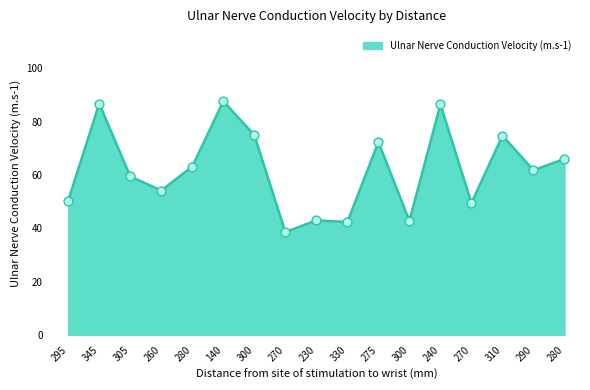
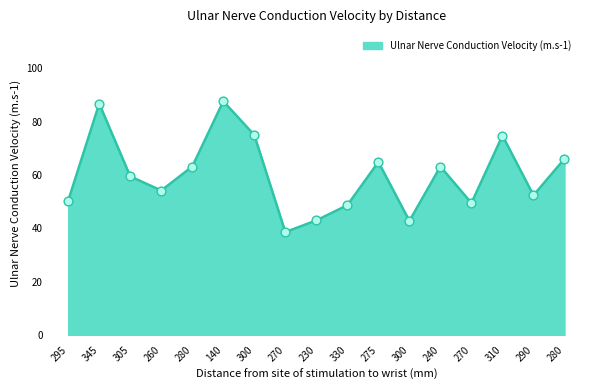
330: 42 -> 49
275: 72 -> 65
240: 87 -> 63
290: 62 -> 52
